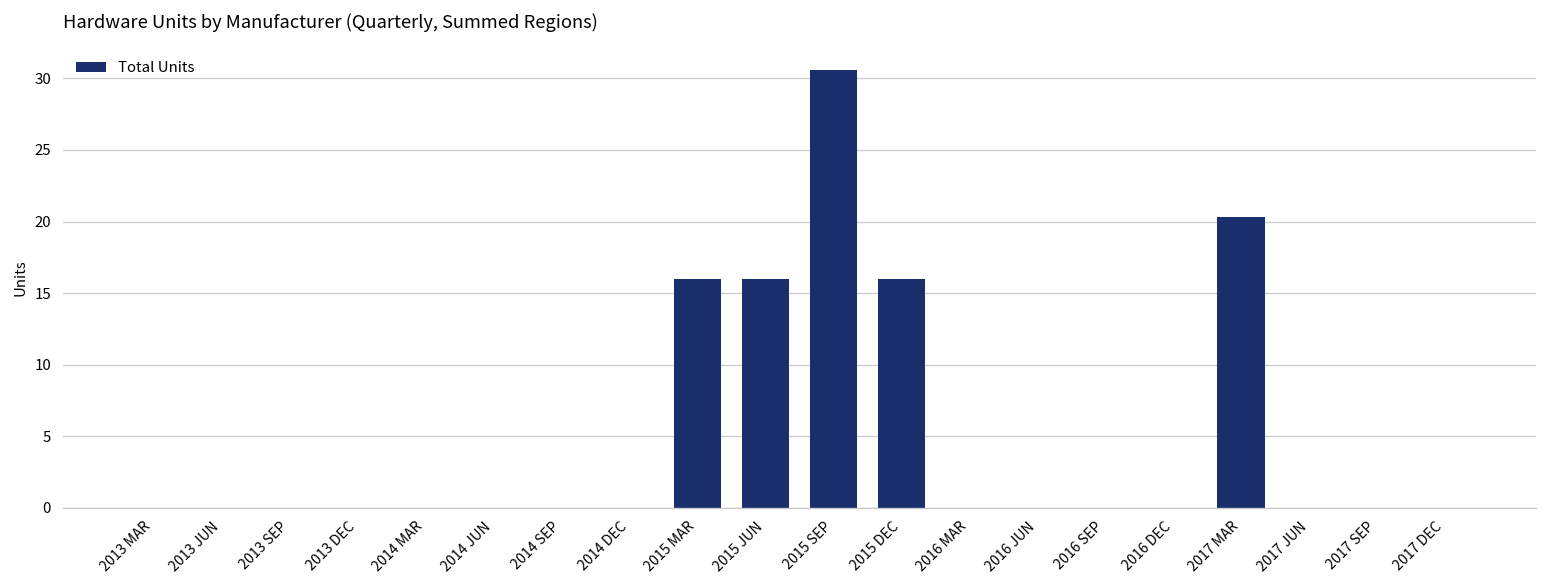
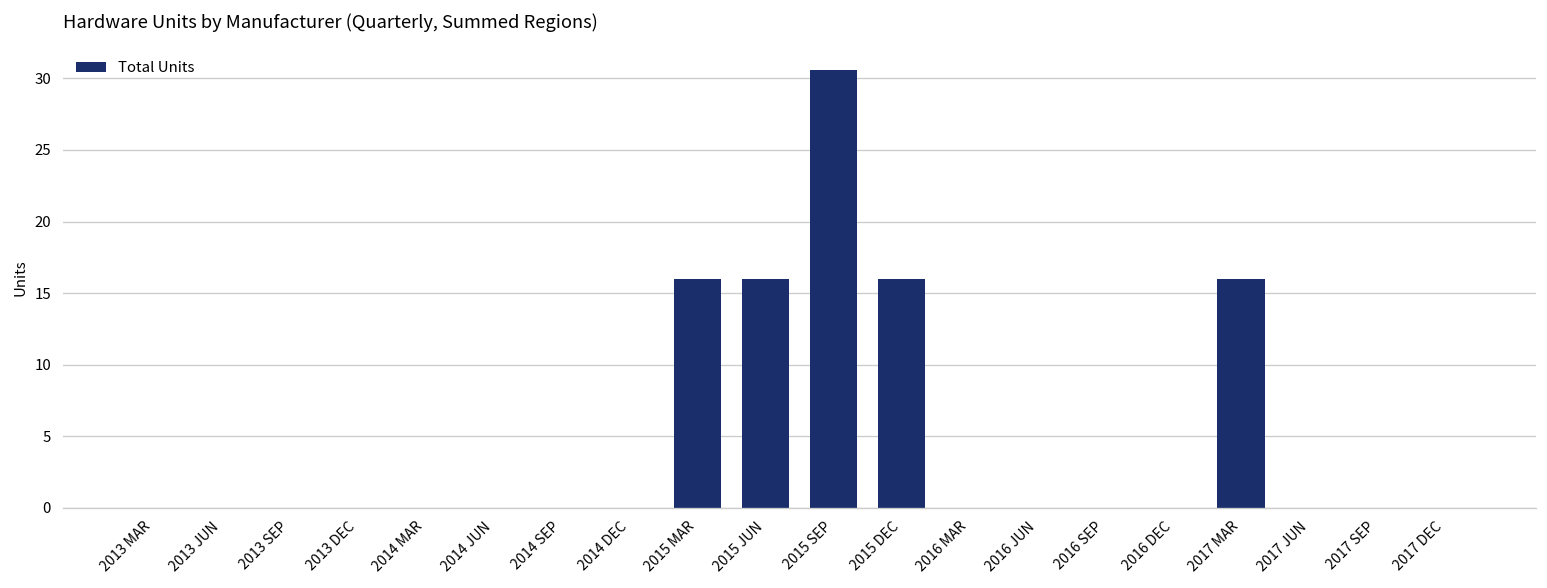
2017 MAR: 20.3 -> 16.0
